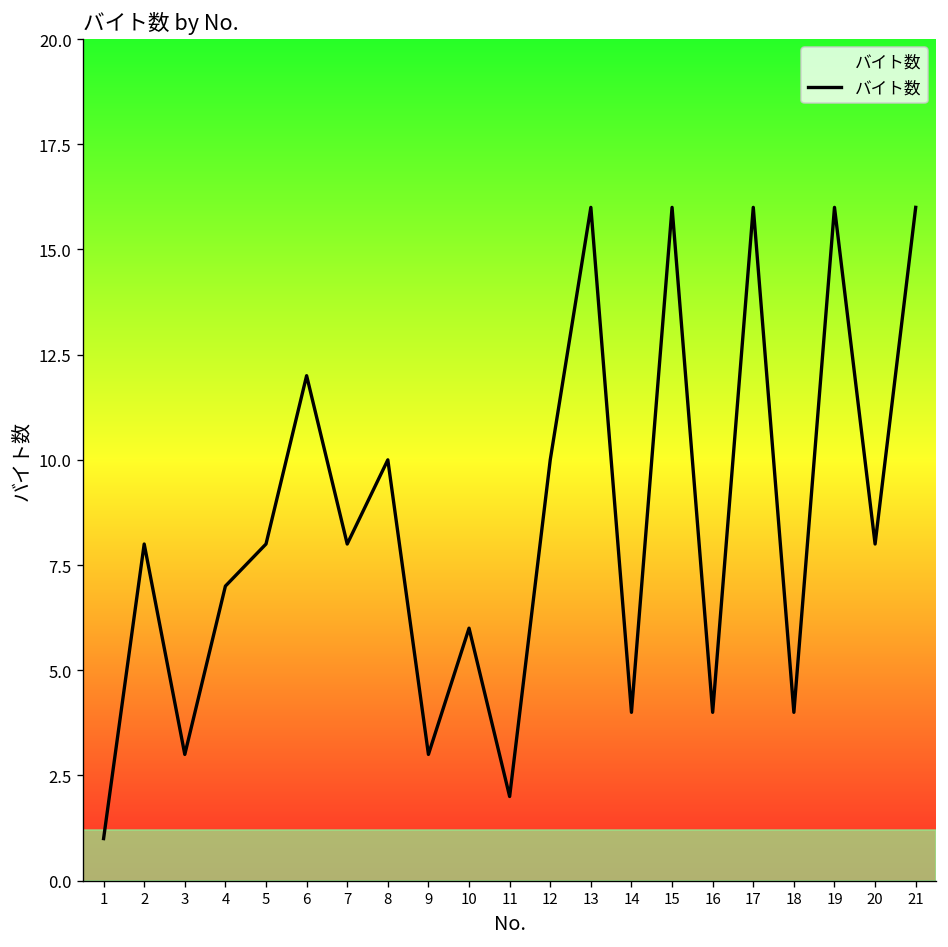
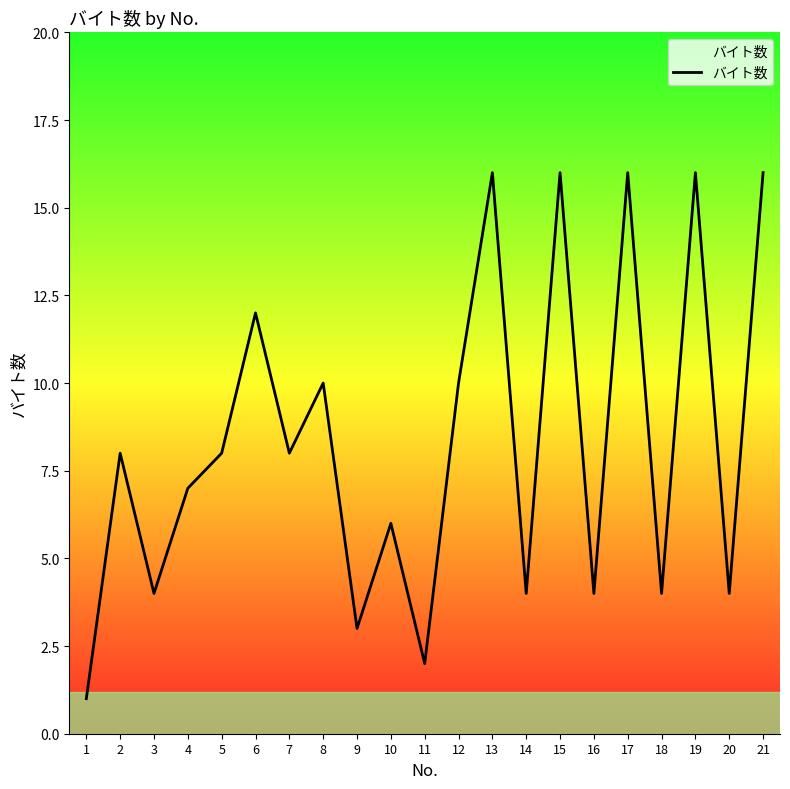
3: 3 -> 4
20: 8 -> 4
